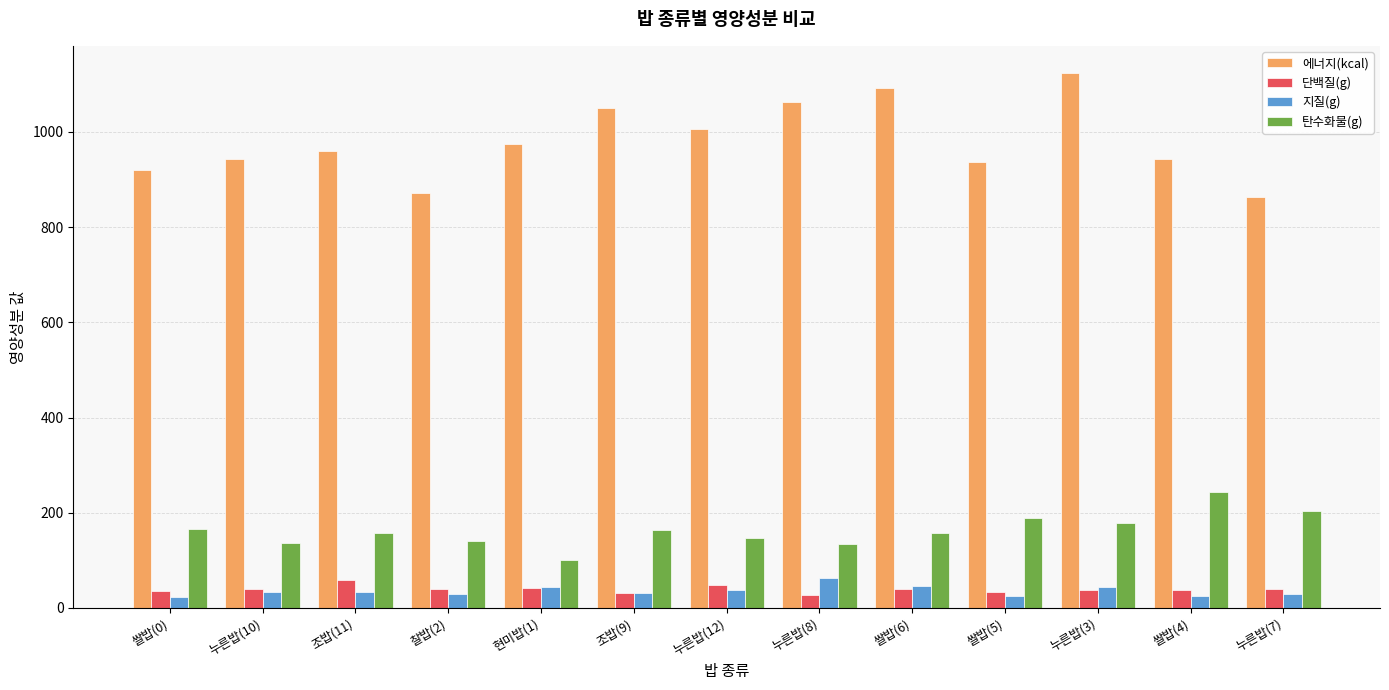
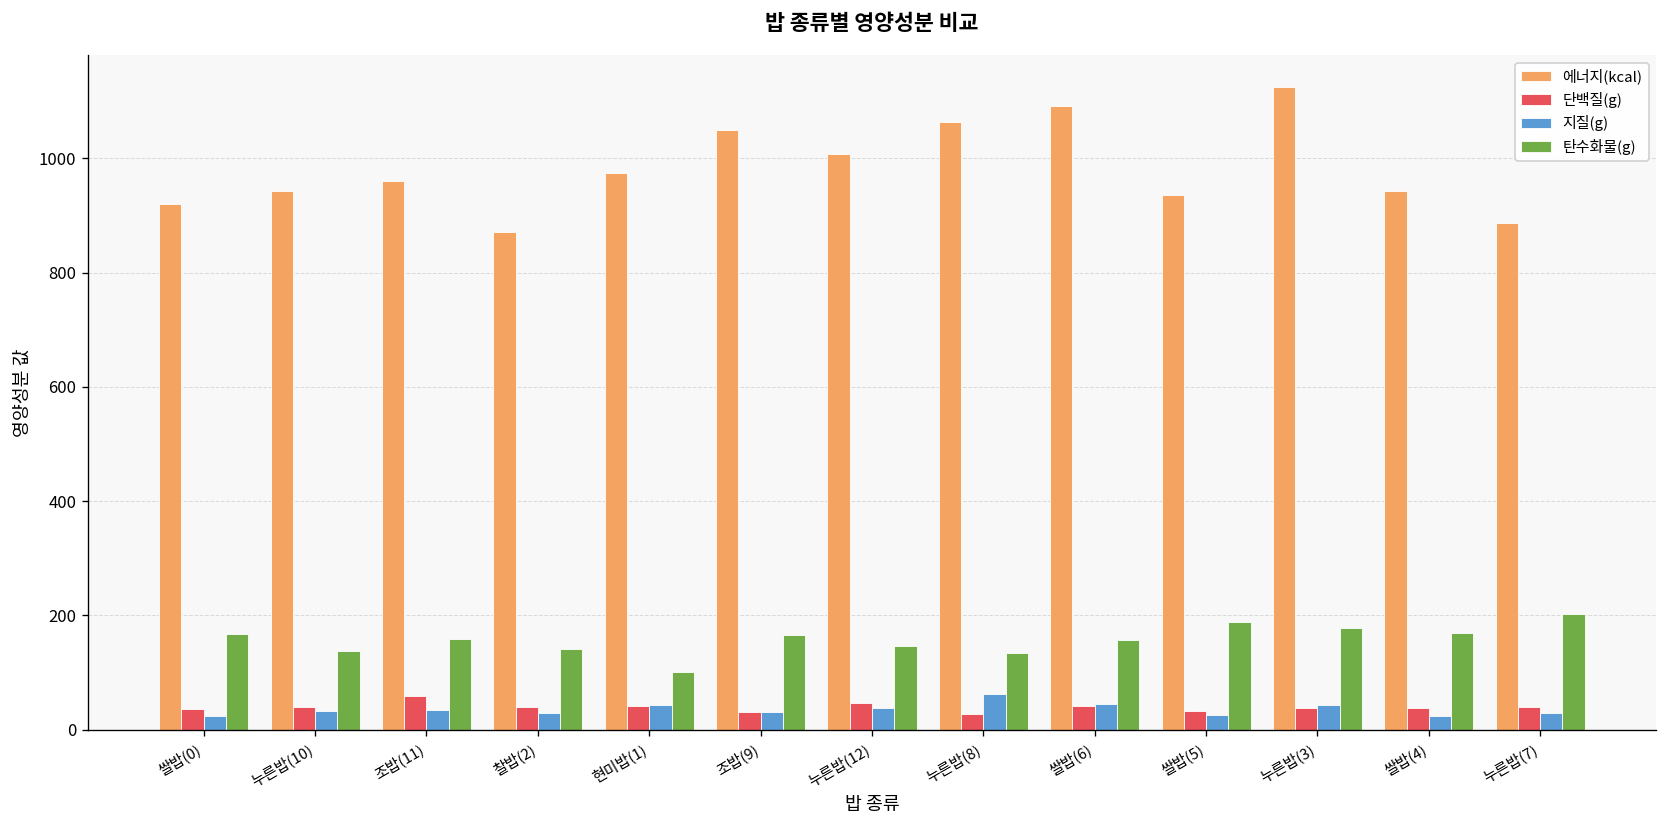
탄수화물(g), 쌀밥(4): 240 -> 170
에너지(kcal), 누른밥(7): 860 -> 890
